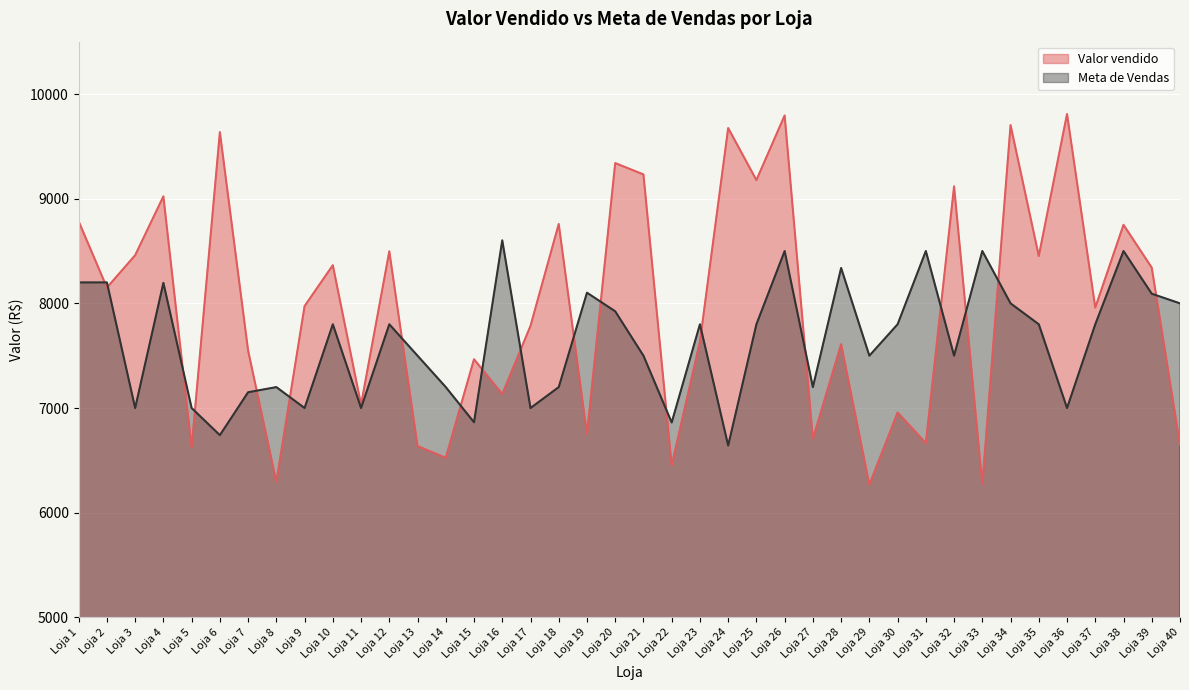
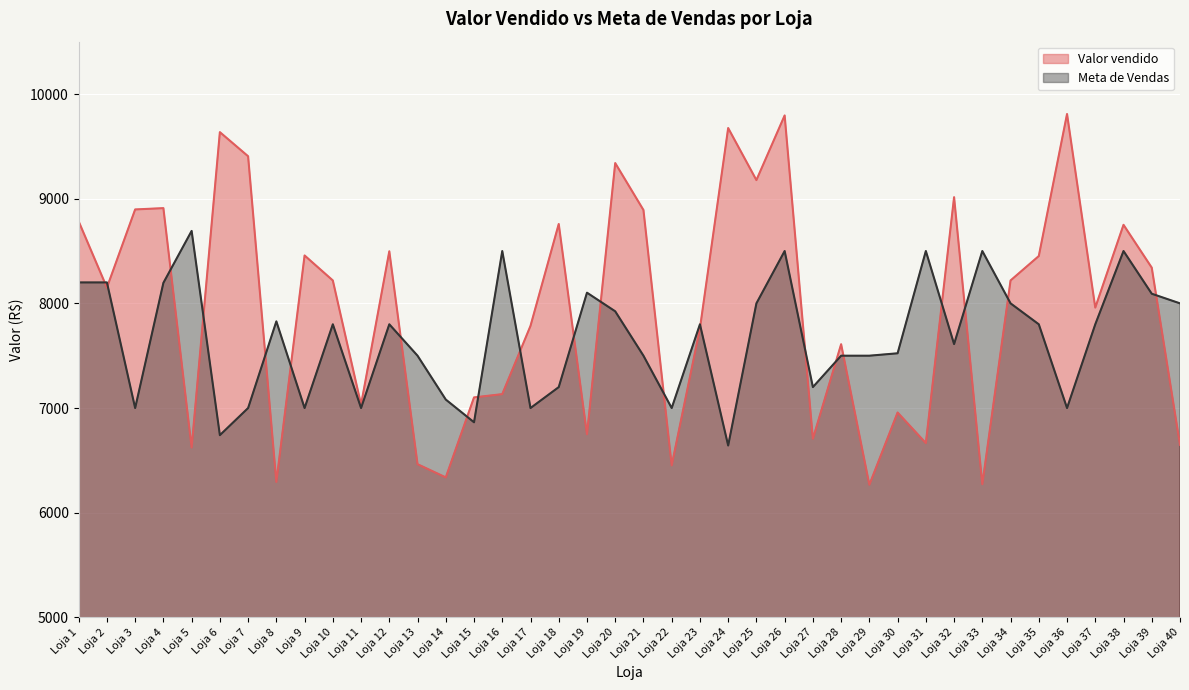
Valor vendido, Loja 3: 8460 -> 8900
Valor vendido, Loja 4: 9020 -> 8910
Meta de Vendas, Loja 5: 7000 -> 8690
Valor vendido, Loja 7: 7550 -> 9410
Meta de Vendas, Loja 7: 7150 -> 7000
Meta de Vendas, Loja 8: 7200 -> 7830
Valor vendido, Loja 9: 7970 -> 8460
Valor vendido, Loja 10: 8360 -> 8220
Valor vendido, Loja 13: 6640 -> 6460
Valor vendido, Loja 14: 6520 -> 6340
Meta de Vendas, Loja 14: 7200 -> 7080
Valor vendido, Loja 15: 7470 -> 7100
Meta de Vendas, Loja 16: 8600 -> 8500
Valor vendido, Loja 21: 9230 -> 8890
Meta de Vendas, Loja 22: 6860 -> 7000
Valor vendido, Loja 23: 7630 -> 7760
Meta de Vendas, Loja 25: 7800 -> 8000
Meta de Vendas, Loja 28: 8340 -> 7500
Meta de Vendas, Loja 30: 7800 -> 7520
Valor vendido, Loja 32: 9120 -> 9010
Meta de Vendas, Loja 32: 7500 -> 7610
Valor vendido, Loja 34: 9700 -> 8220
